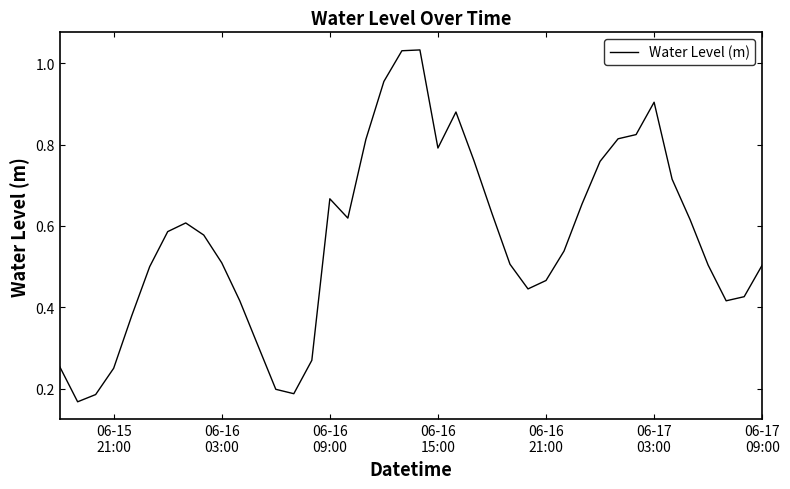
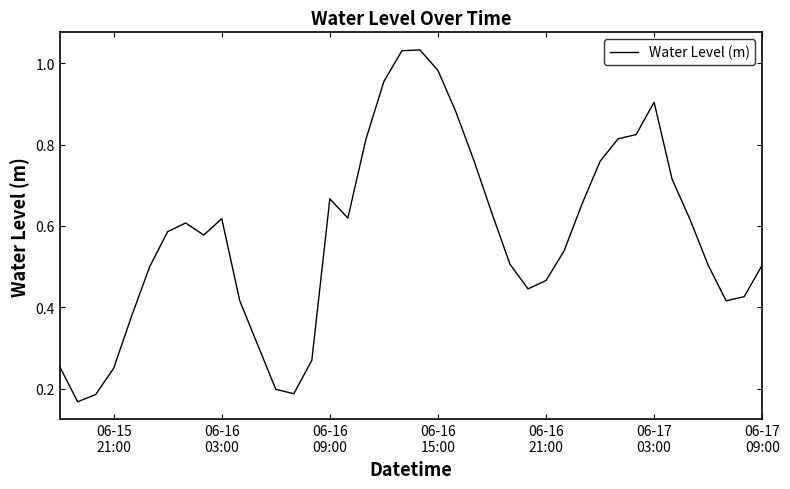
06-16 03:00: 0.51 -> 0.62
06-16 15:00: 0.79 -> 0.98
